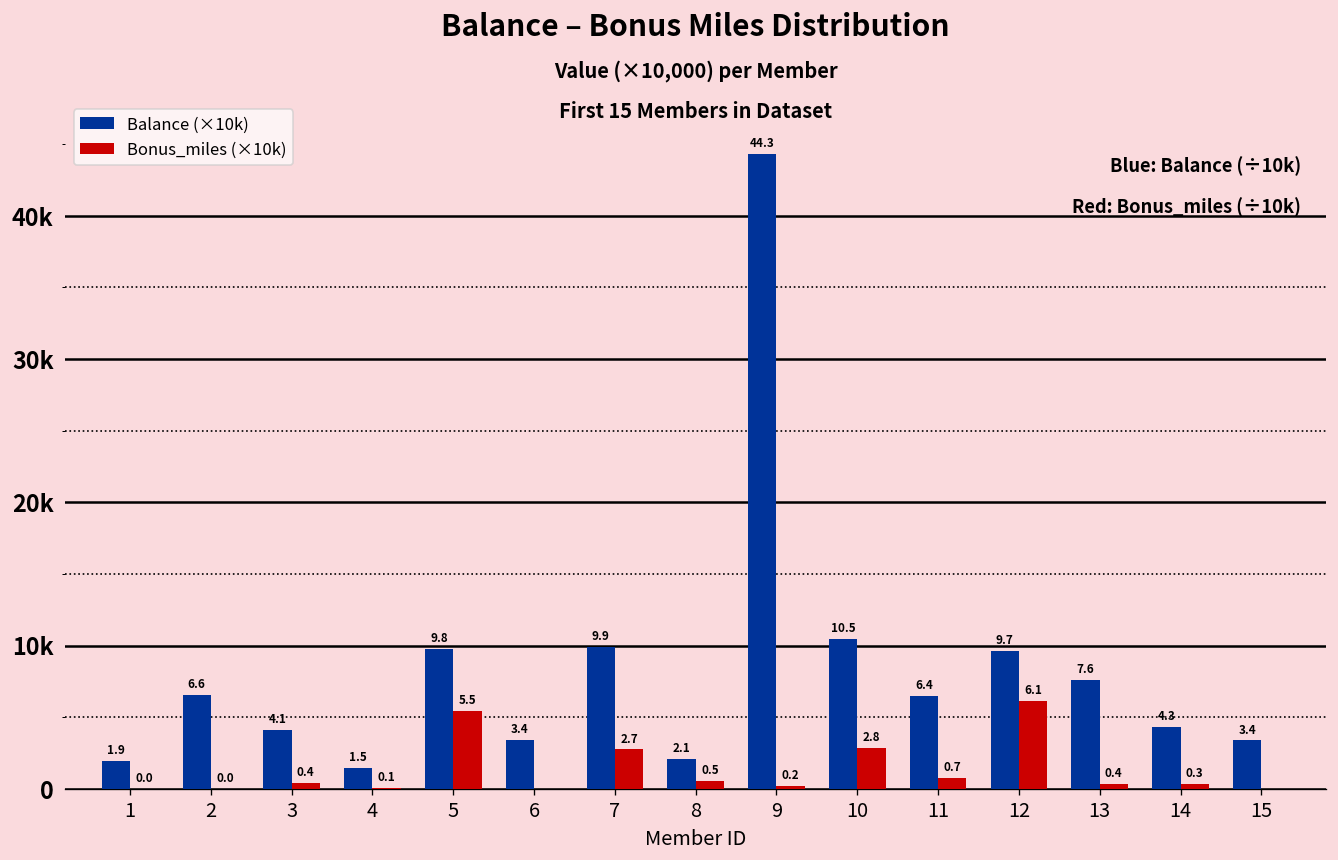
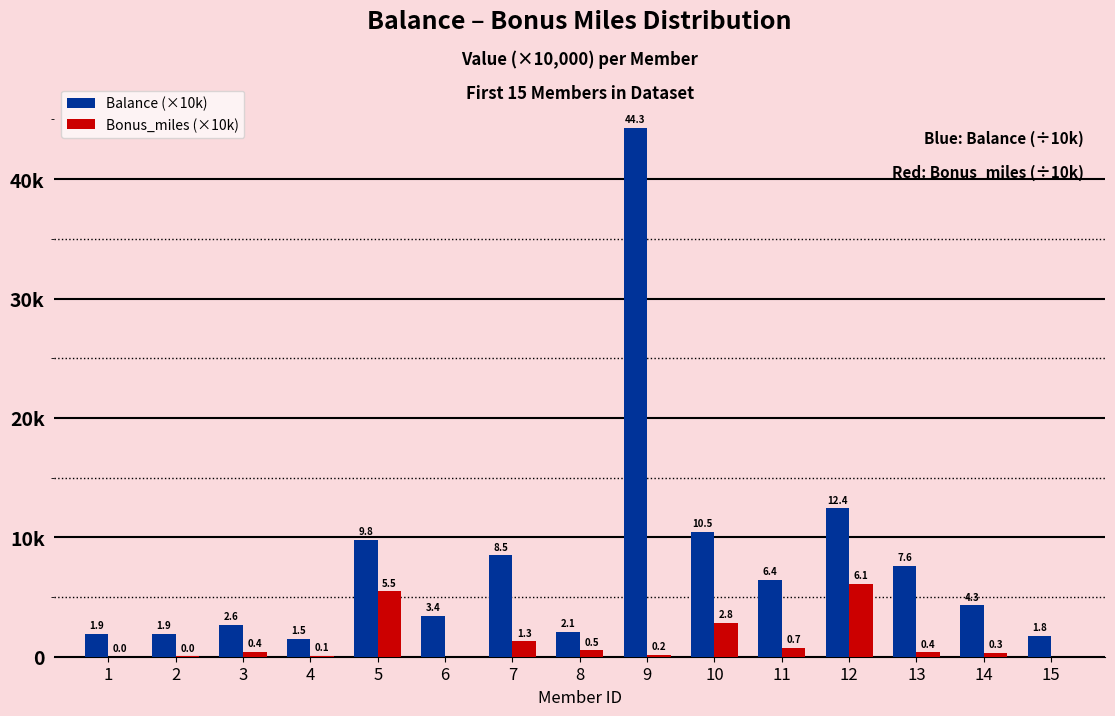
Balance (×10k), 2: 6.6 -> 1.9
Balance (×10k), 3: 4.1 -> 2.6
Balance (×10k), 7: 9.9 -> 8.5
Bonus_miles (×10k), 7: 2.7 -> 1.3
Balance (×10k), 12: 9.7 -> 12.4
Balance (×10k), 15: 3.4 -> 1.8
